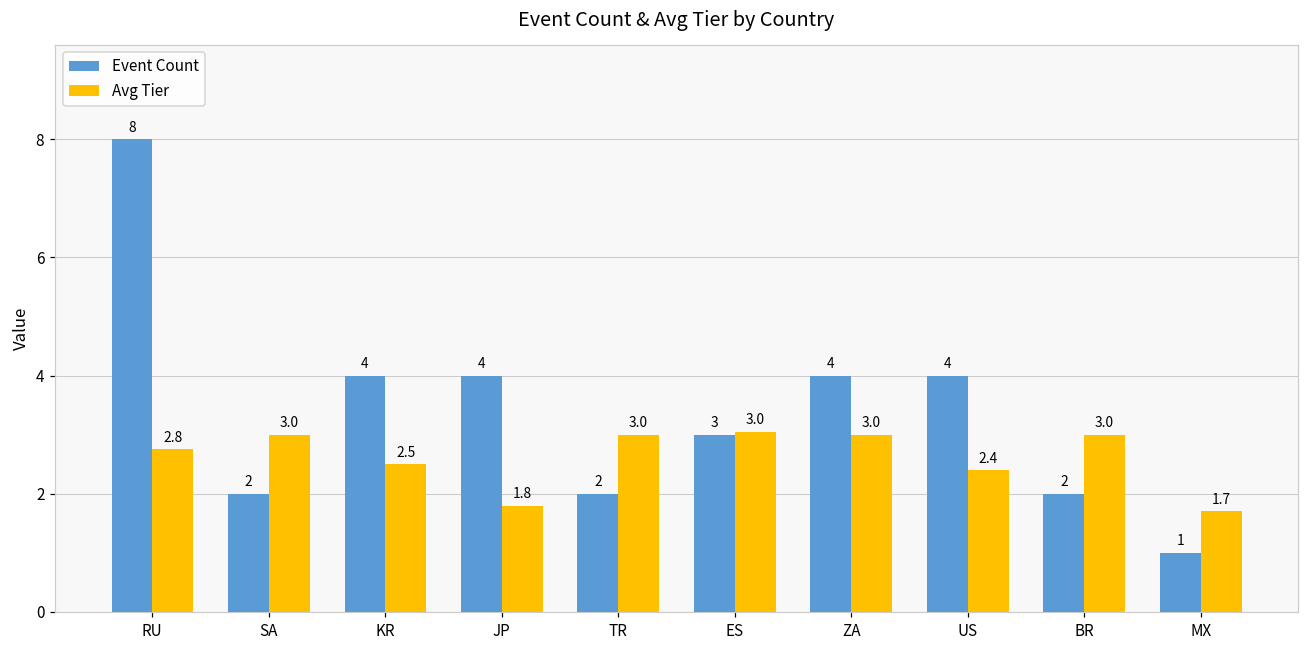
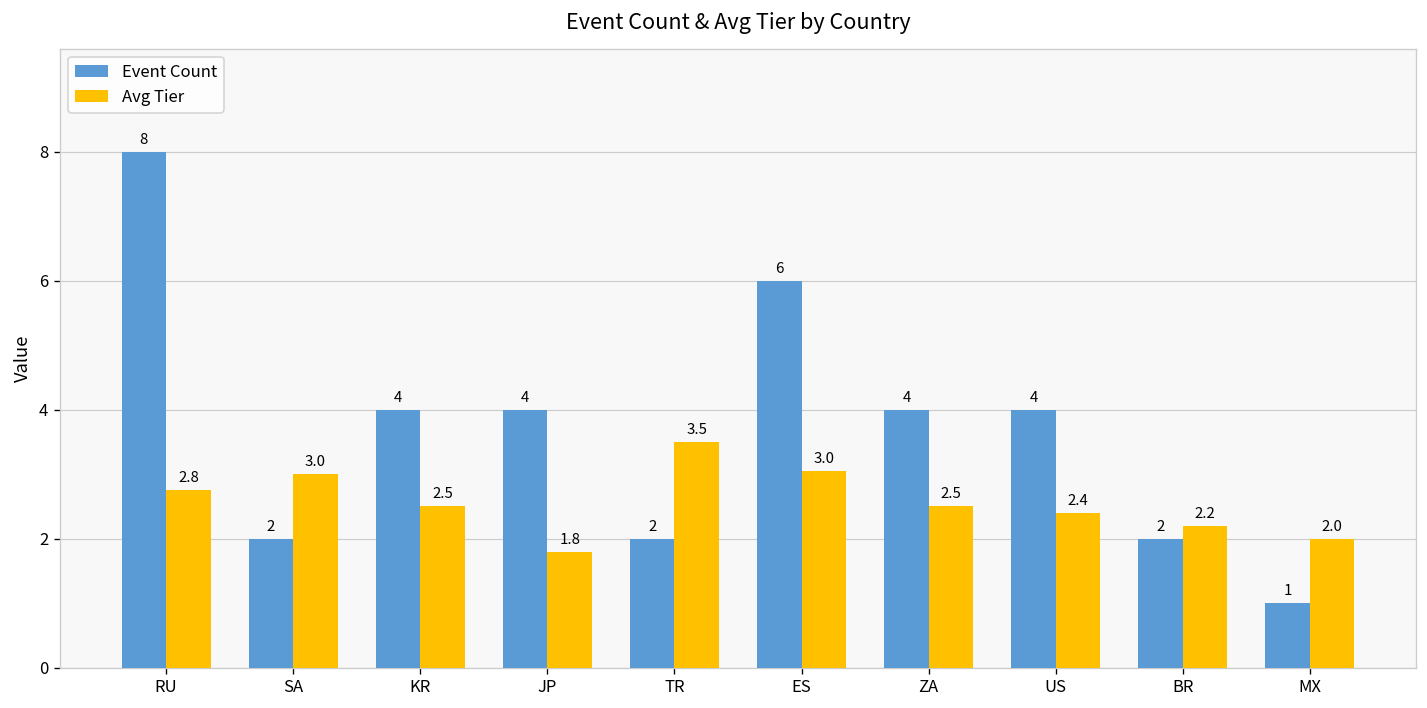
Avg Tier, TR: 3.0 -> 3.5
Event Count, ES: 3 -> 6
Avg Tier, ZA: 3.0 -> 2.5
Avg Tier, BR: 3.0 -> 2.2
Avg Tier, MX: 1.7 -> 2.0
